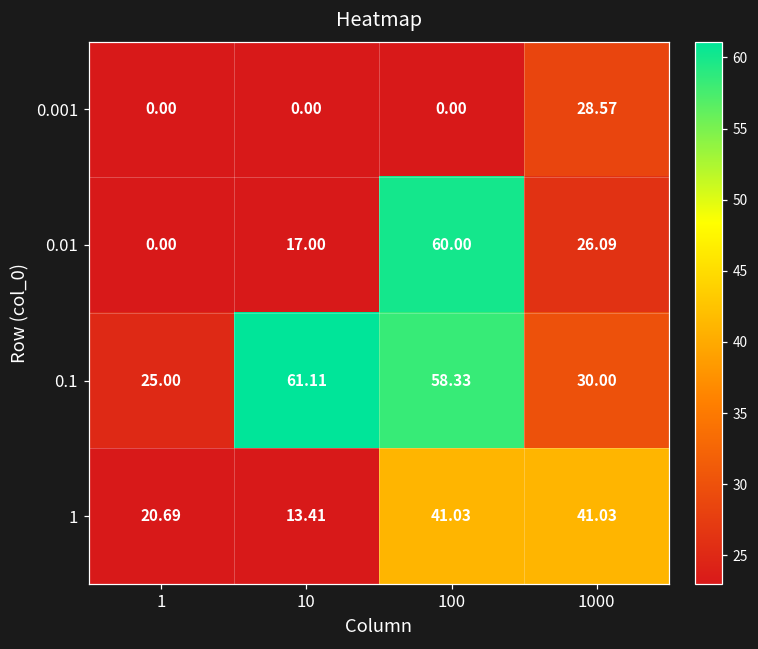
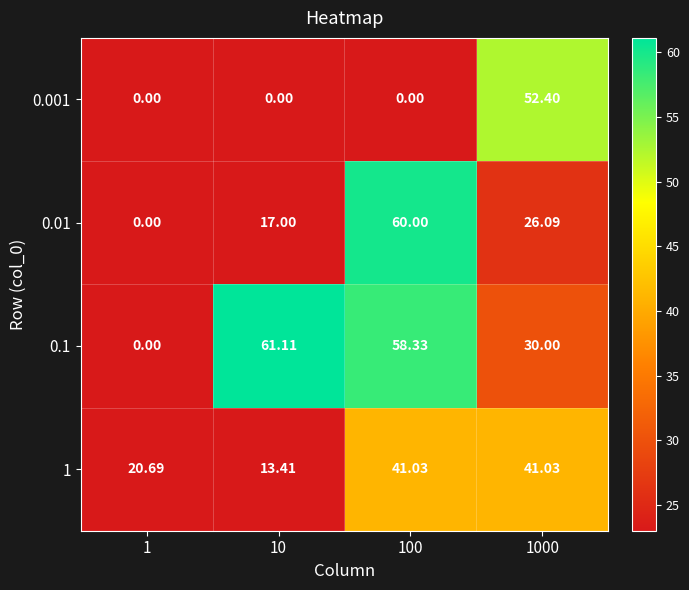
0.001, 1000: 28.57 -> 52.40
0.1, 1: 25.00 -> 0.00
